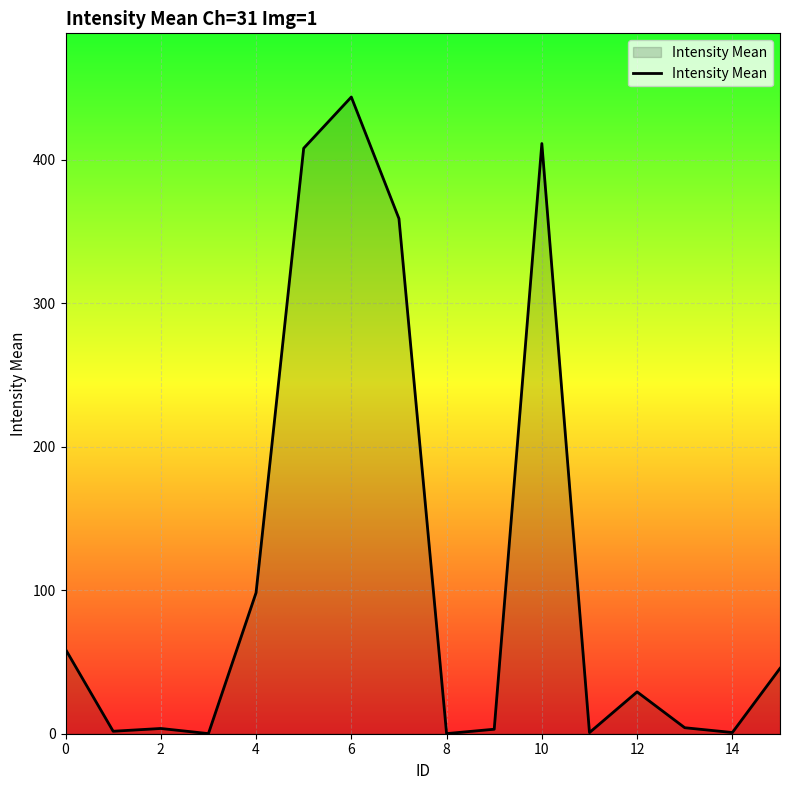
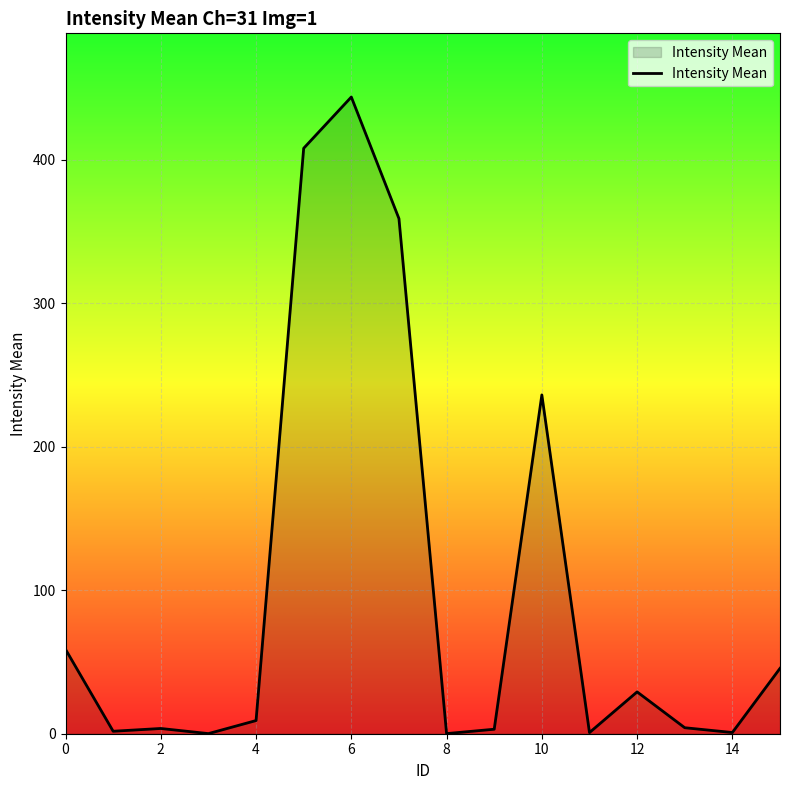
4: 98 -> 9
10: 411 -> 236
